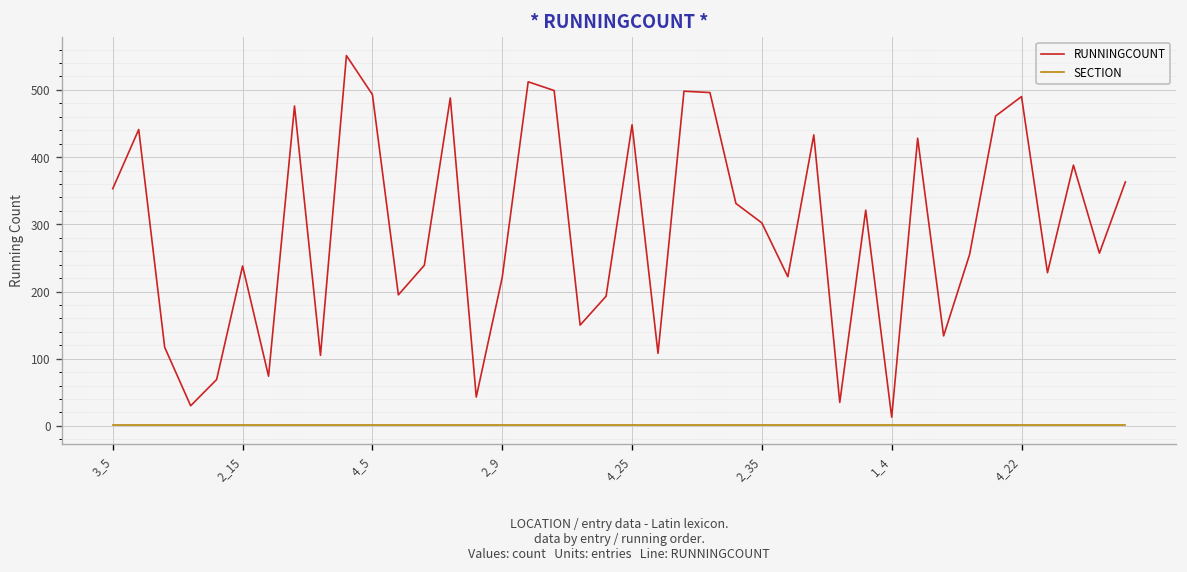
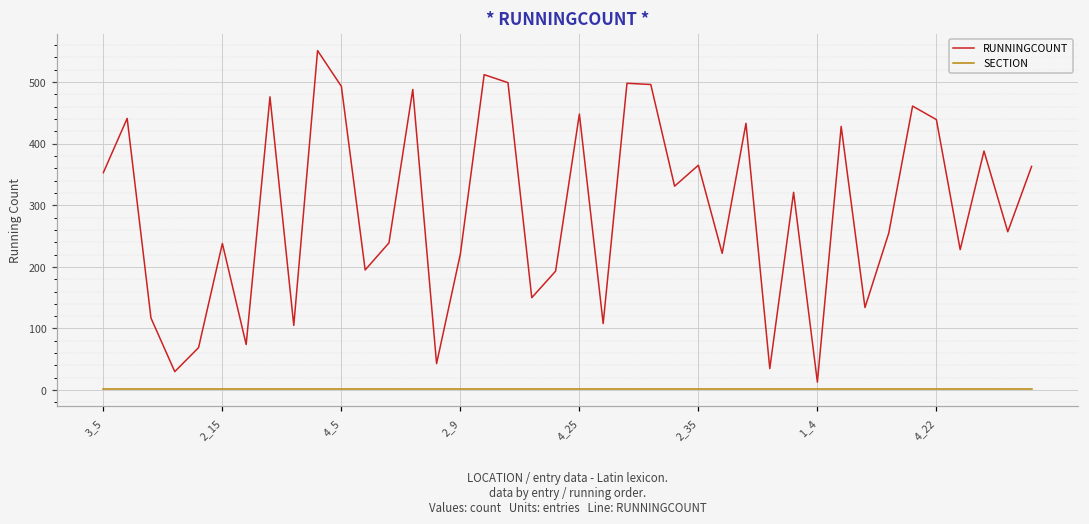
RUNNINGCOUNT, 2_35: 300 -> 370
RUNNINGCOUNT, 4_22: 490 -> 440
